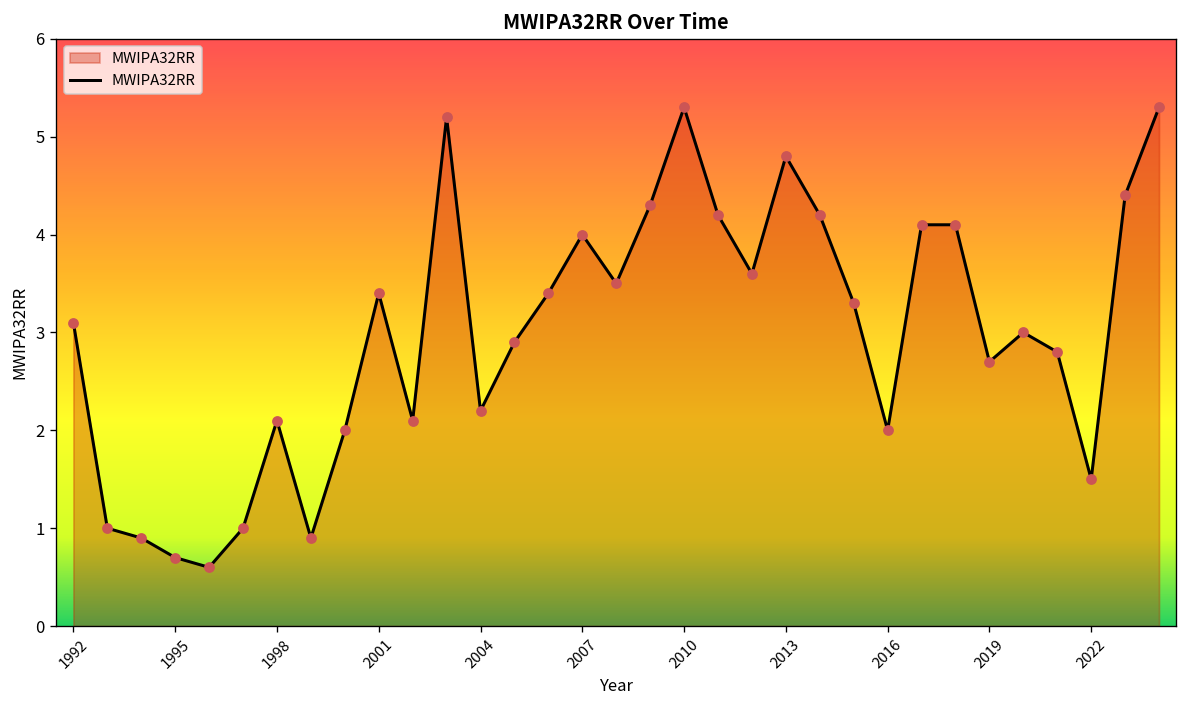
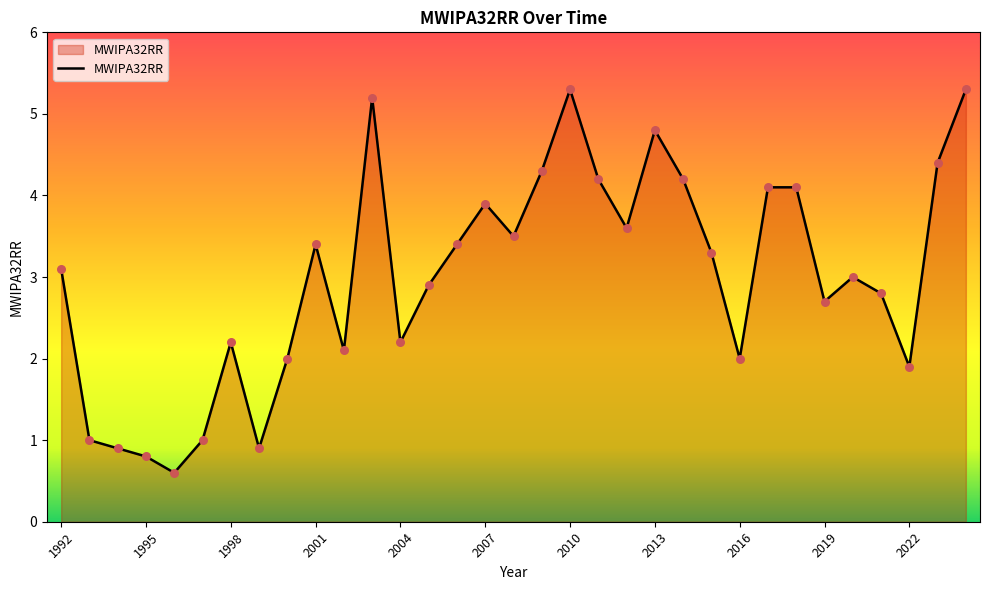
1995: 0.7 -> 0.8
1998: 2.1 -> 2.2
2007: 4.0 -> 3.9
2022: 1.5 -> 1.9
